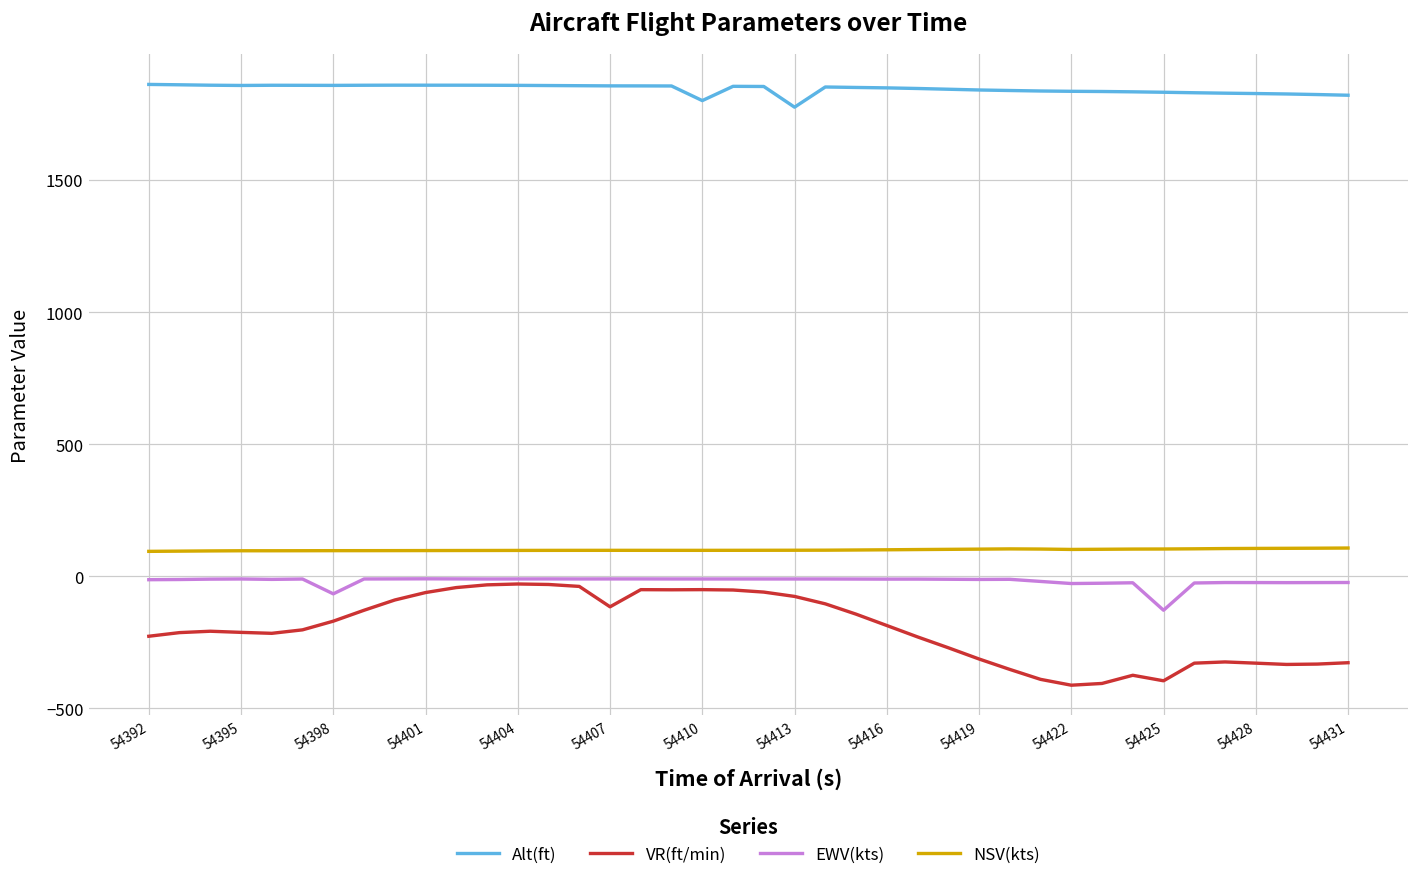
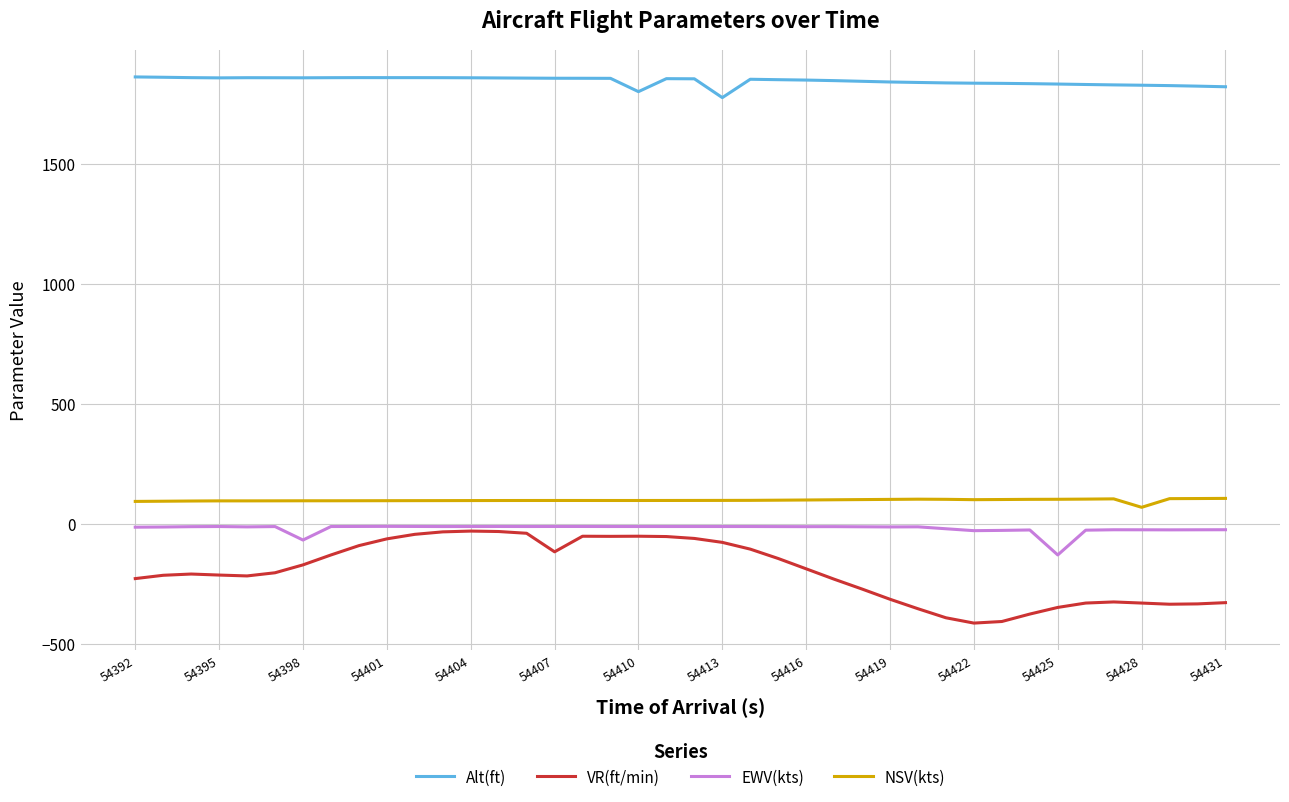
VR(ft/min), 54425: -400 -> -350
NSV(kts), 54428: 110 -> 70
